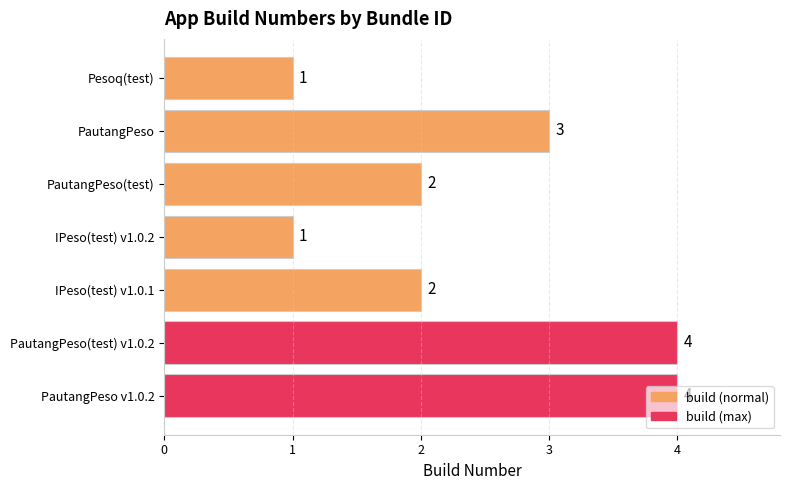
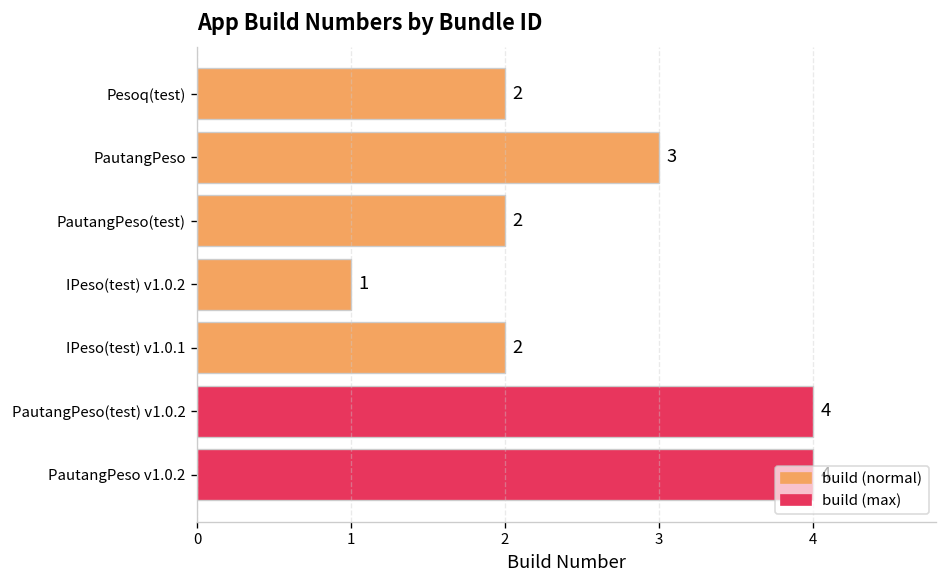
Pesoq(test): 1 -> 2
